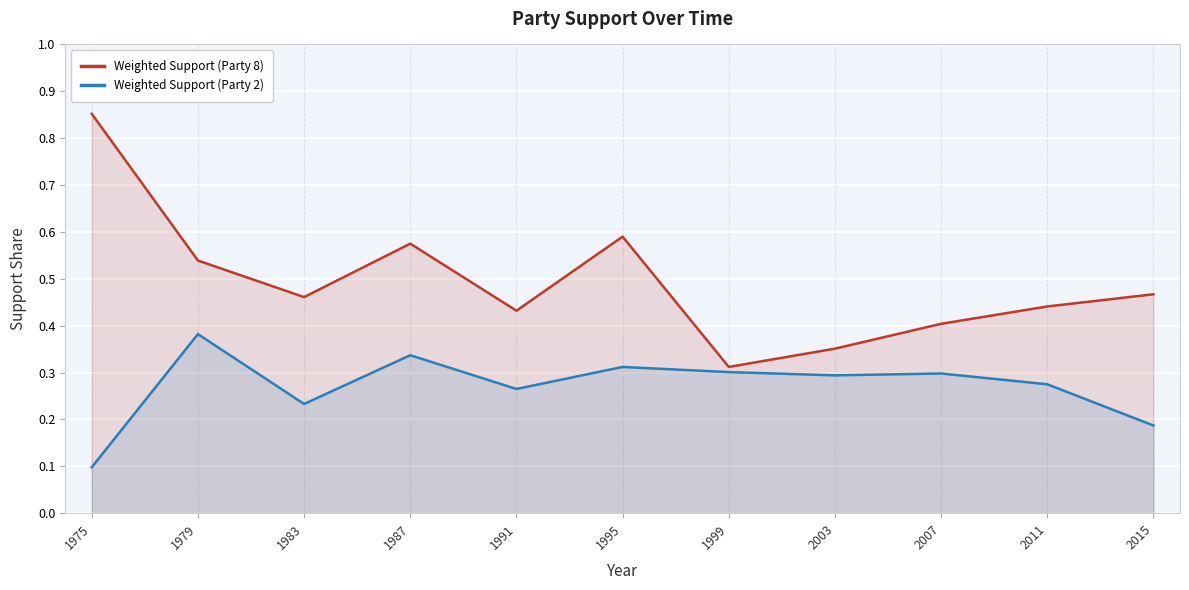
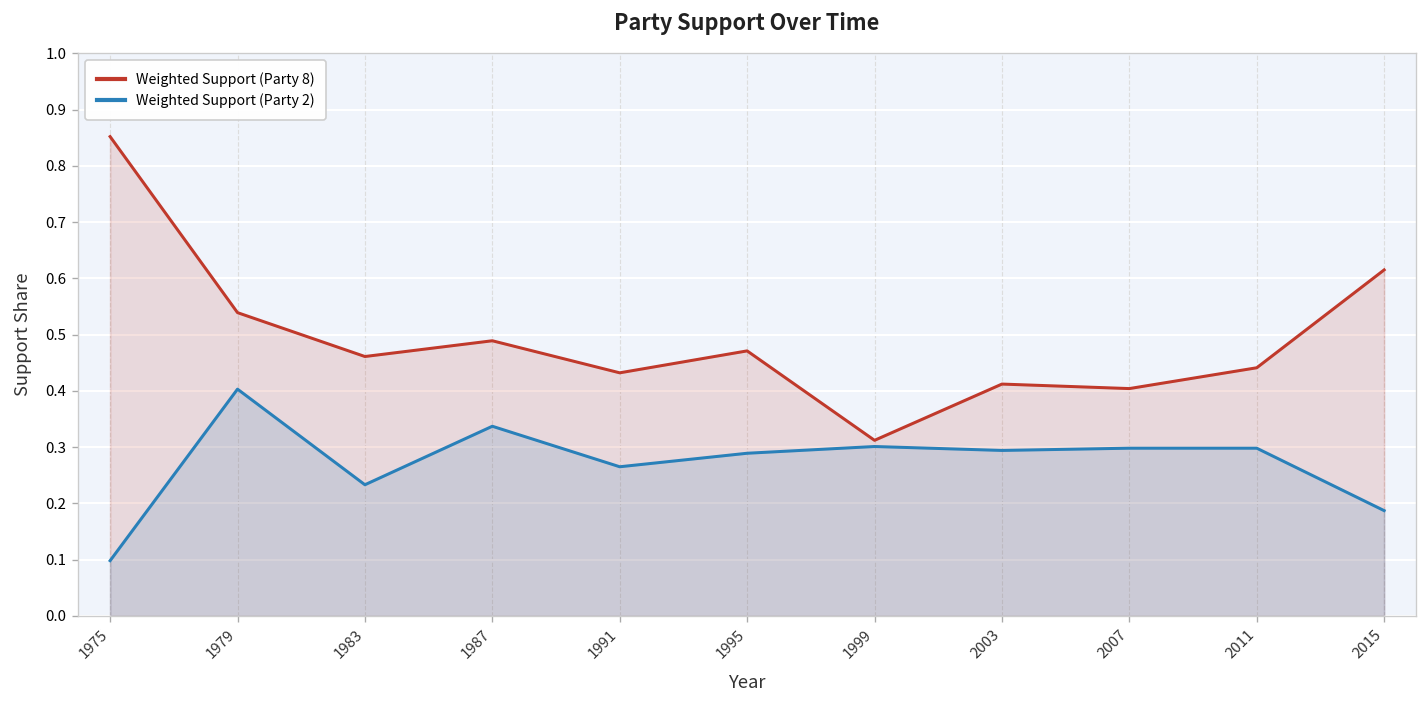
Weighted Support (Party 2), 1979: 0.38 -> 0.40
Weighted Support (Party 8), 1987: 0.58 -> 0.49
Weighted Support (Party 8), 1995: 0.59 -> 0.47
Weighted Support (Party 2), 1995: 0.31 -> 0.29
Weighted Support (Party 8), 2003: 0.35 -> 0.41
Weighted Support (Party 2), 2011: 0.28 -> 0.30
Weighted Support (Party 8), 2015: 0.47 -> 0.62
